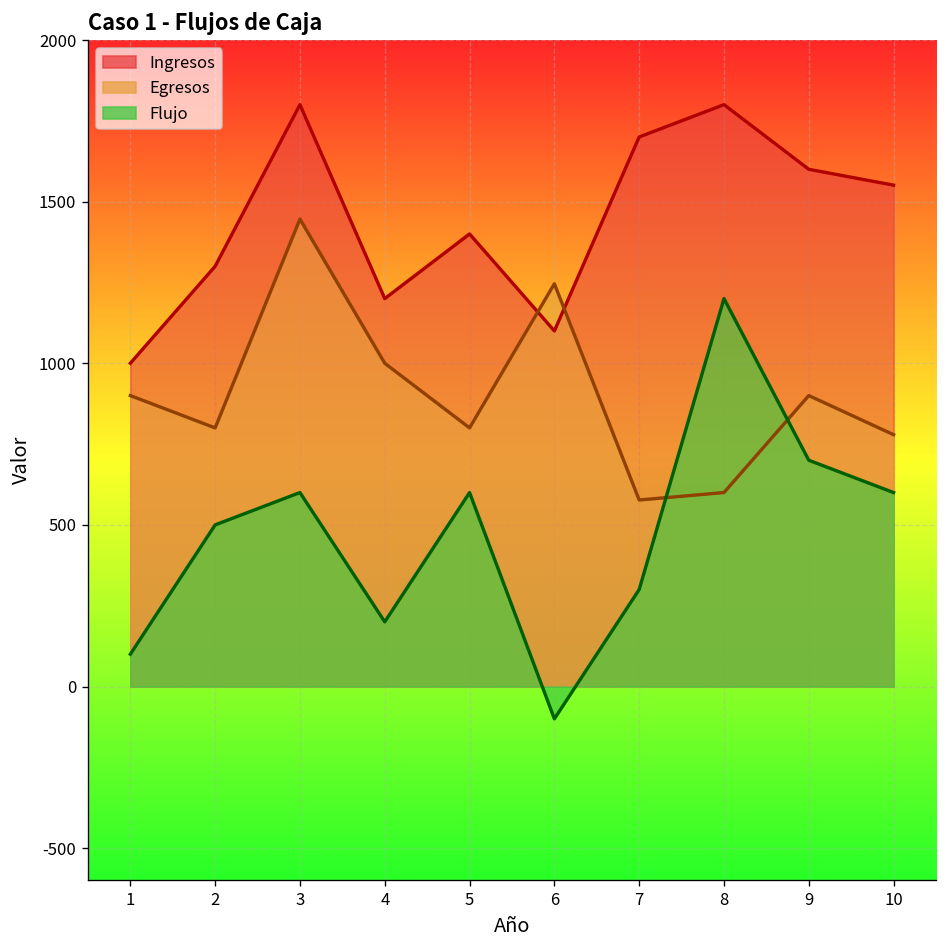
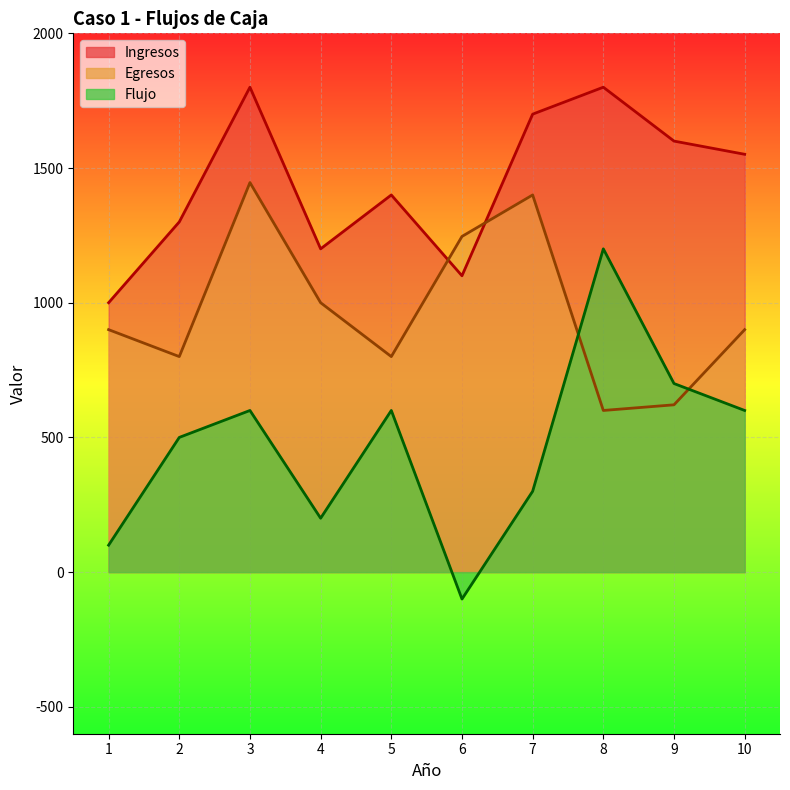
Egresos, 7: 580 -> 1400
Egresos, 9: 900 -> 620
Egresos, 10: 780 -> 900
